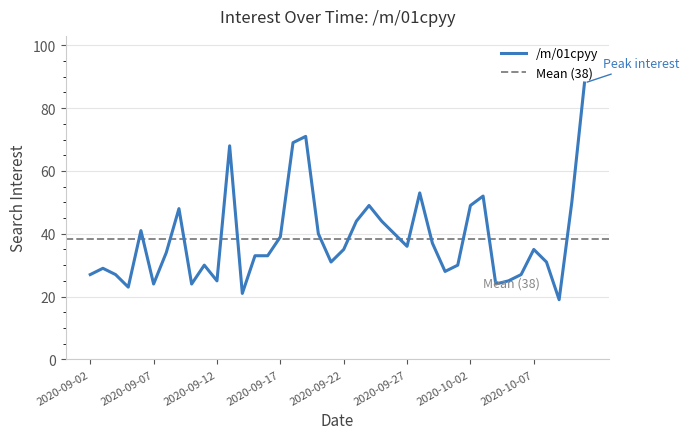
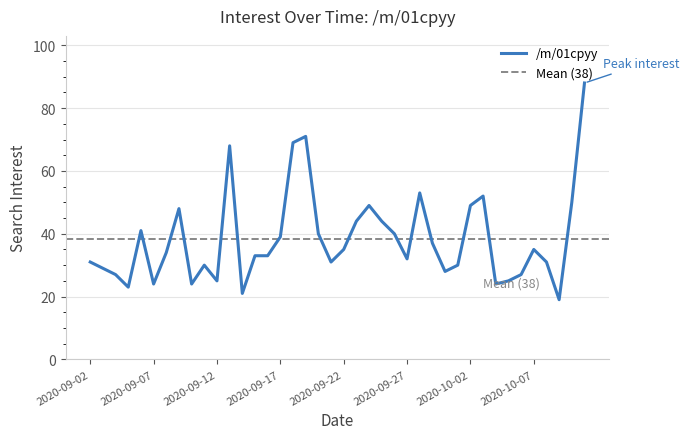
2020-09-02: 27 -> 31
2020-09-27: 36 -> 32
